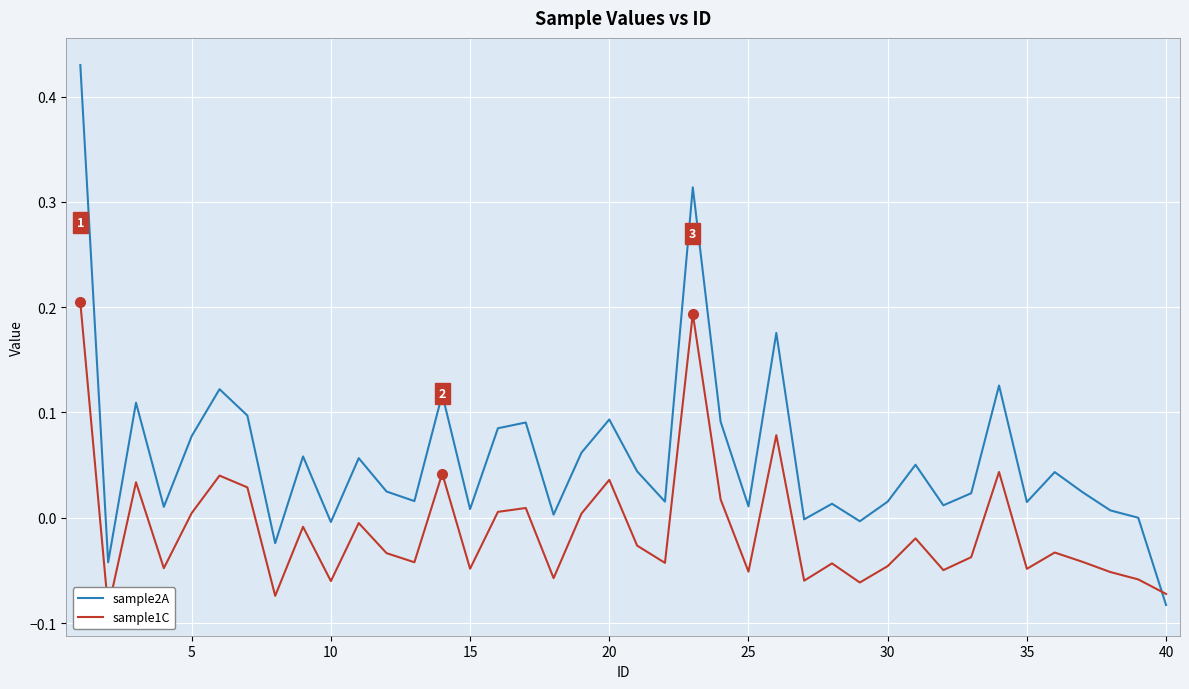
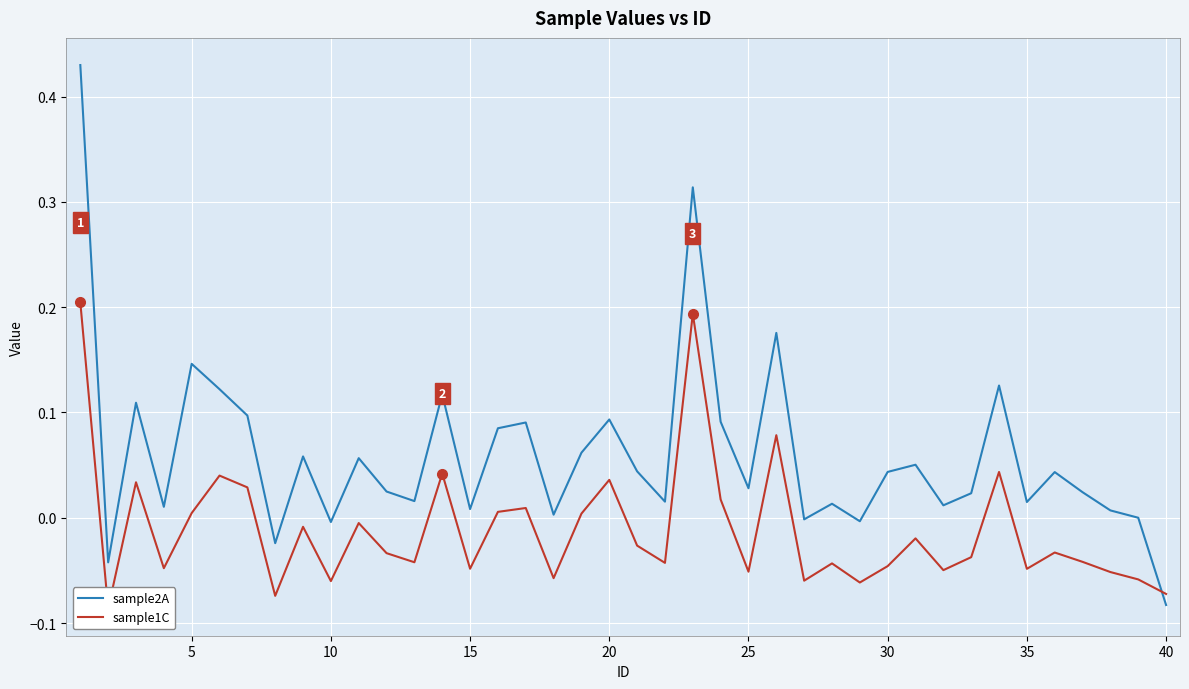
sample2A, 5: 0.078 -> 0.146
sample2A, 25: 0.011 -> 0.028
sample2A, 30: 0.015 -> 0.044
